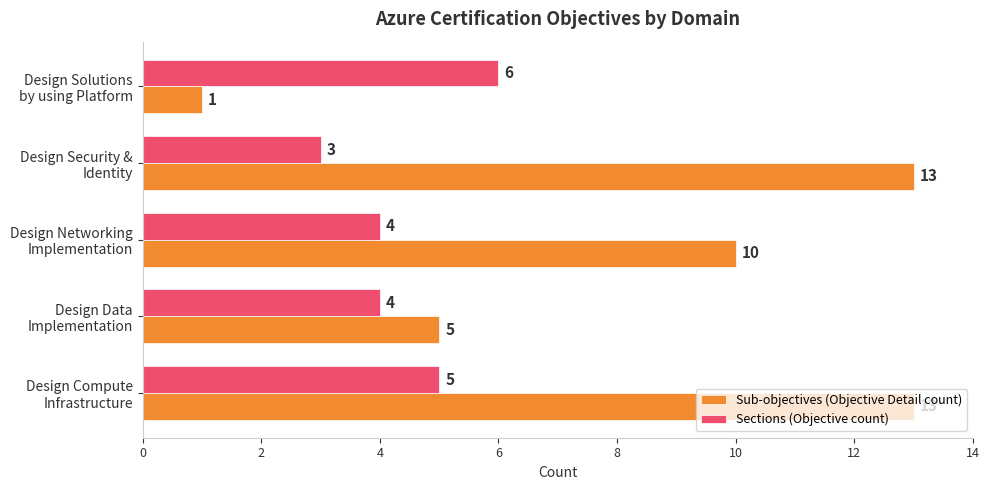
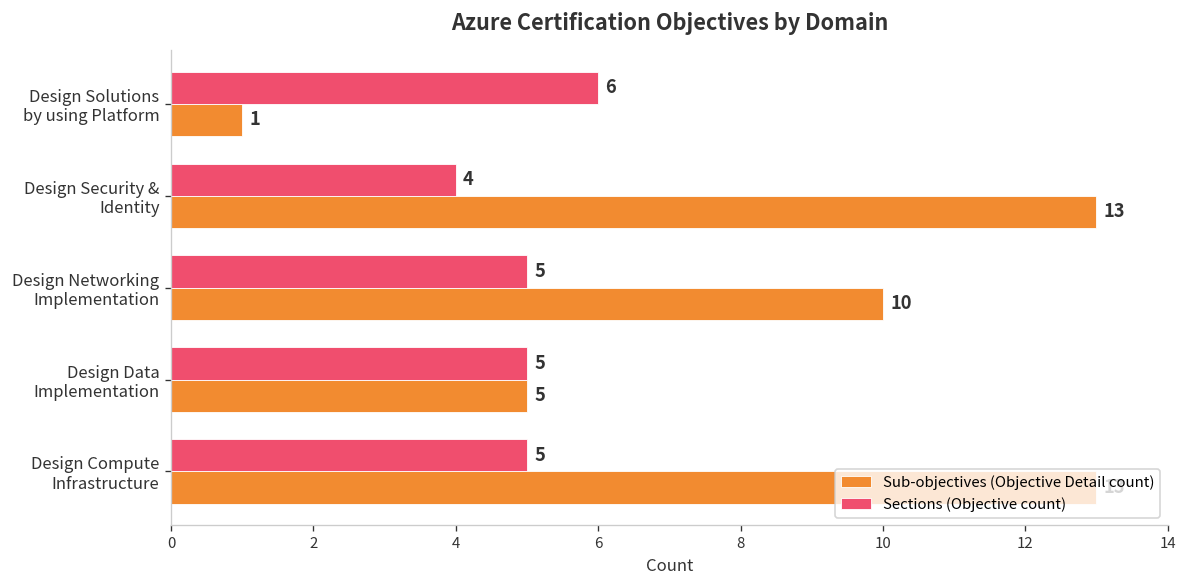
Sections (Objective count), Design Security & Identity: 3 -> 4
Sections (Objective count), Design Networking Implementation: 4 -> 5
Sections (Objective count), Design Data Implementation: 4 -> 5
